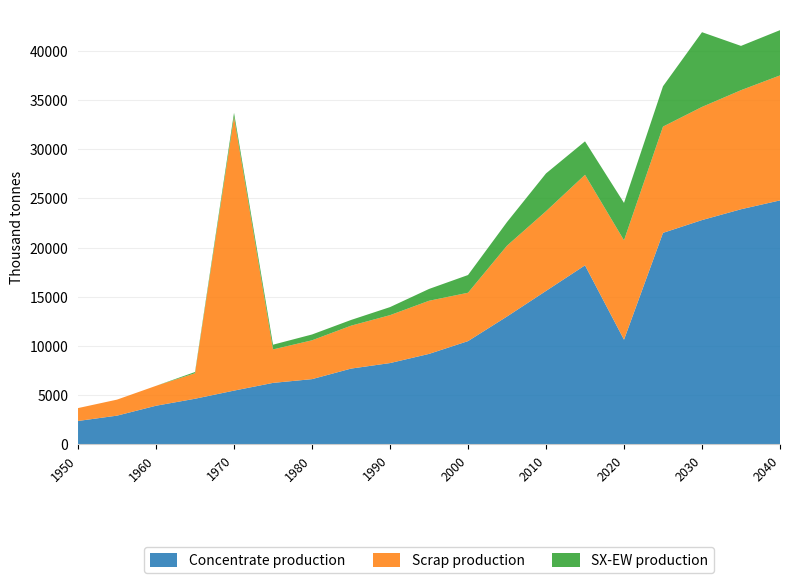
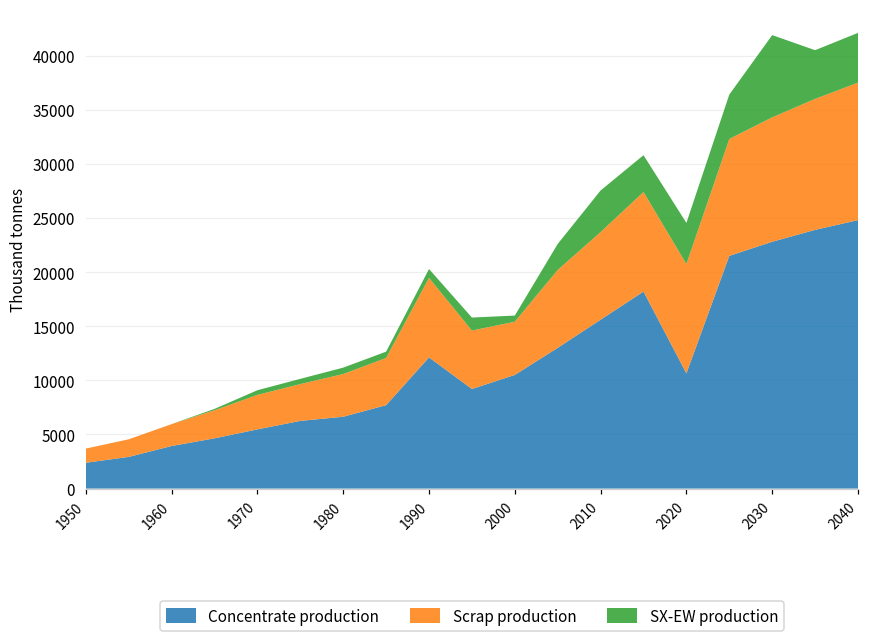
Scrap production, 1970: 28000 -> 3000
Concentrate production, 1990: 8000 -> 12000
Scrap production, 1990: 5000 -> 7000
SX-EW production, 2000: 2000 -> 1000
